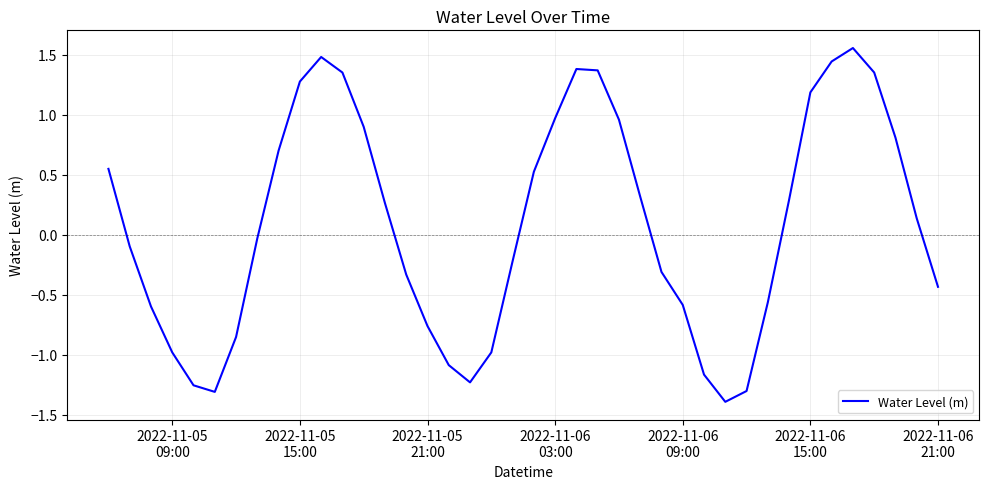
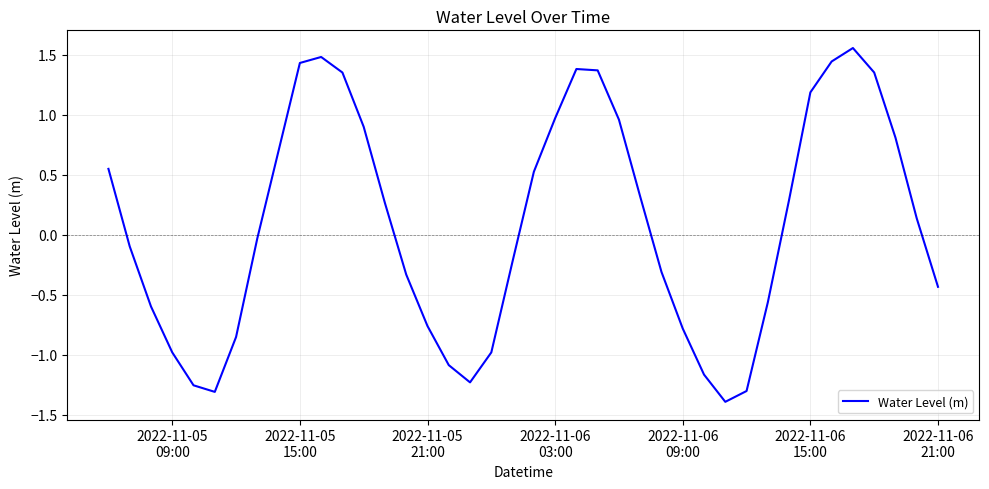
2022-11-05 15:00: 1.28 -> 1.43
2022-11-06 09:00: -0.59 -> -0.78
